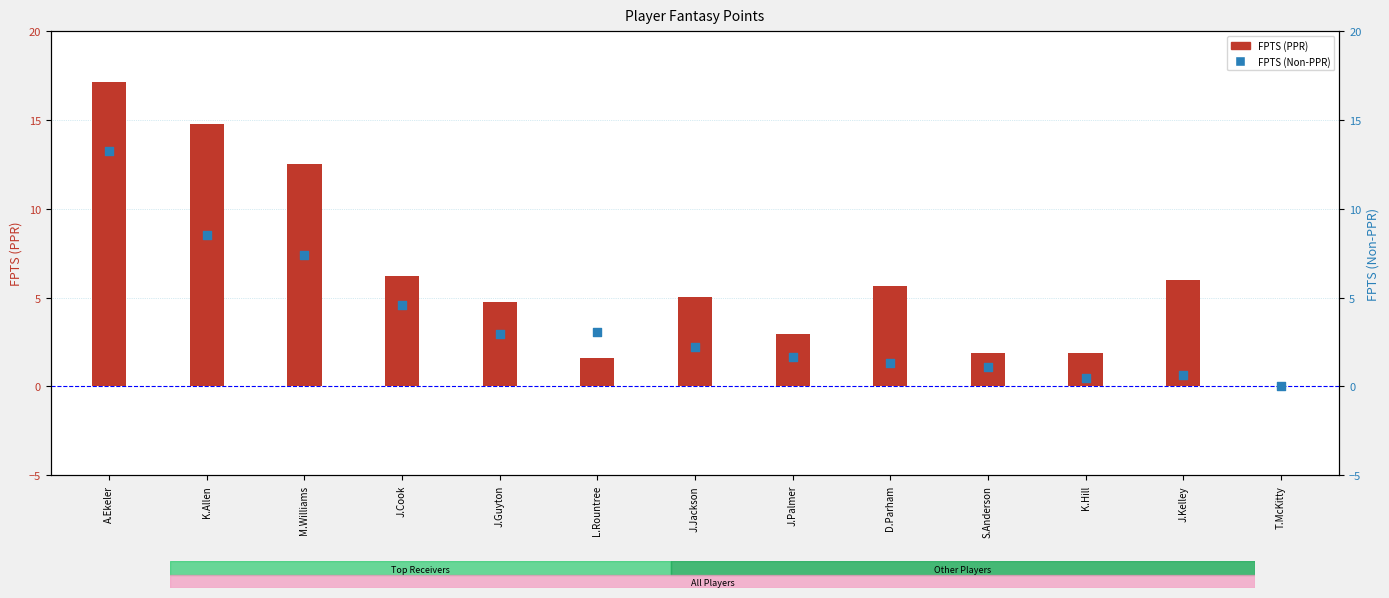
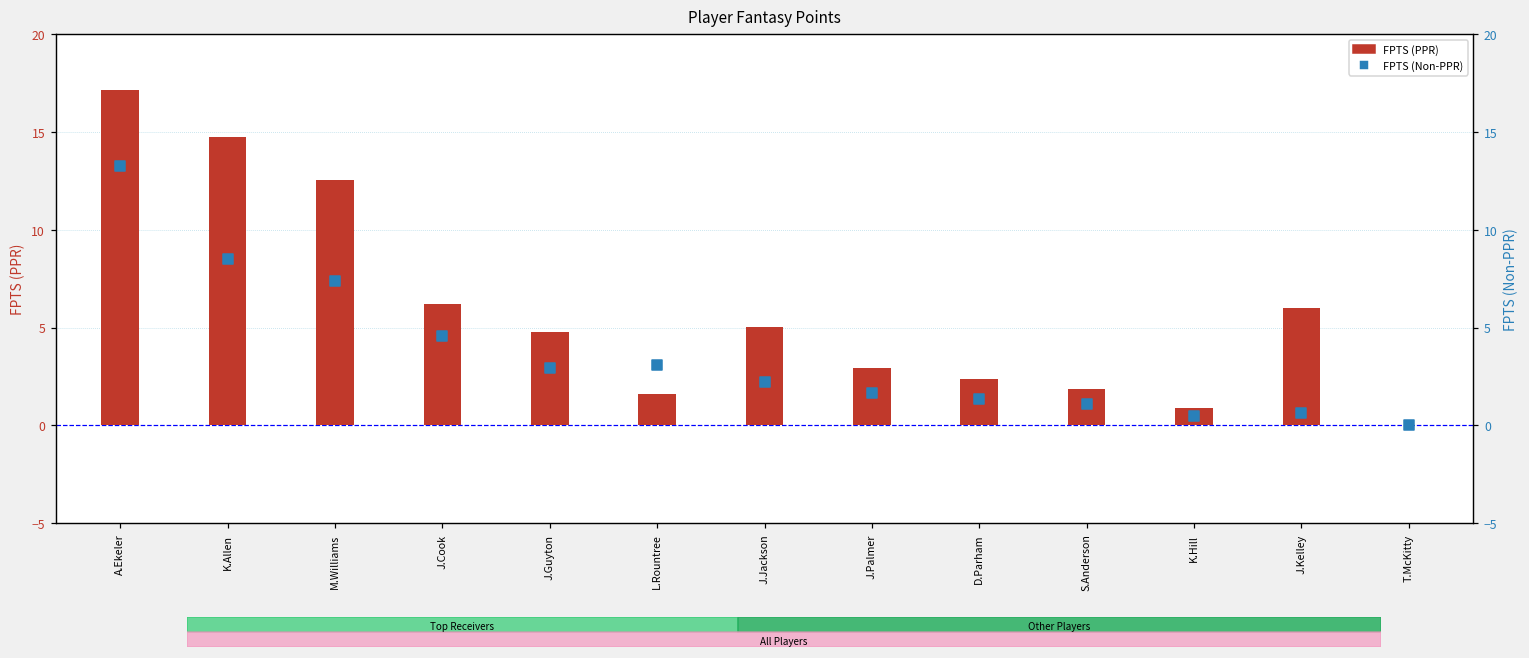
FPTS (PPR), D.Parham: 5.7 -> 2.4
FPTS (PPR), K.Hill: 1.9 -> 0.9
